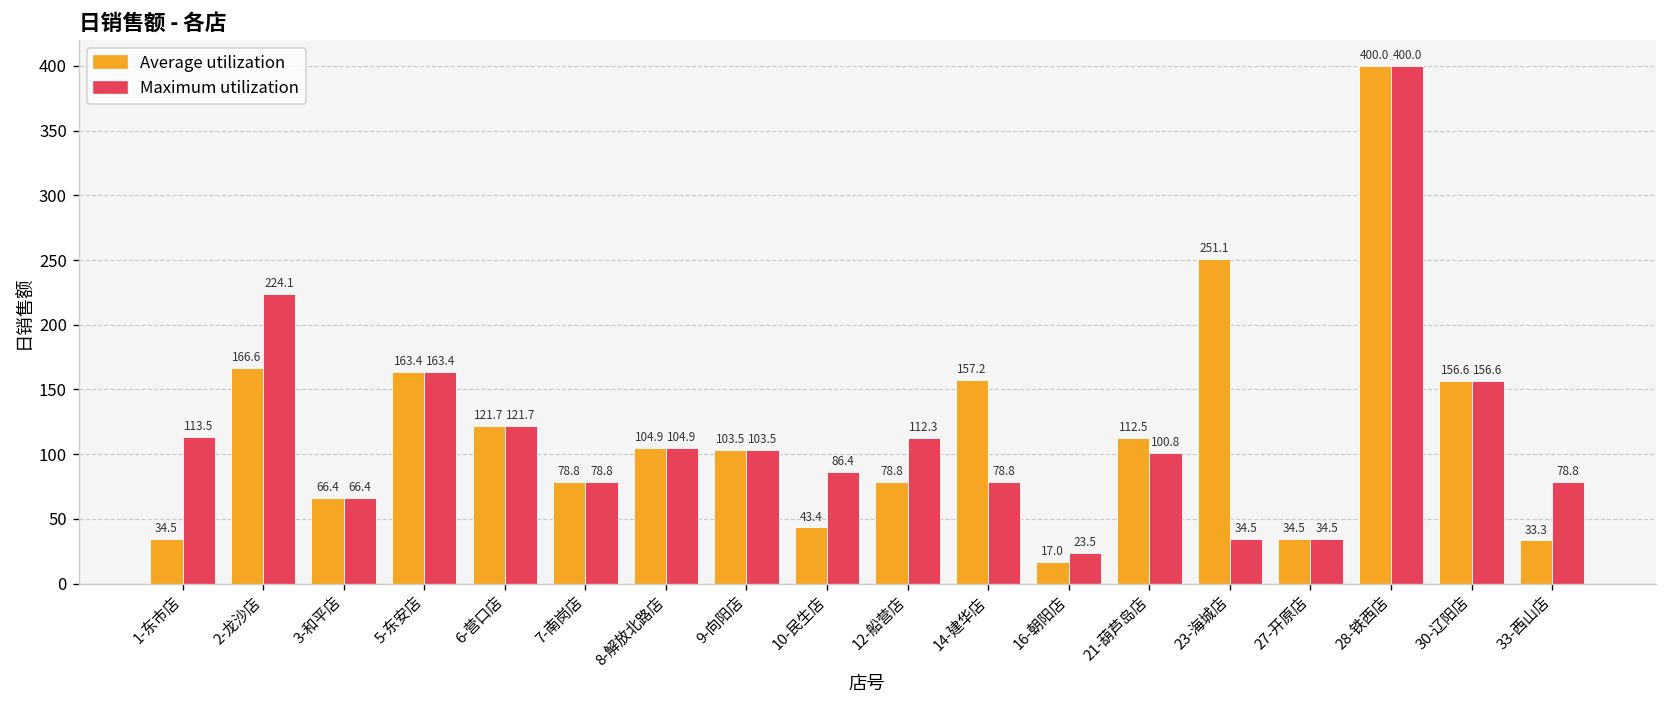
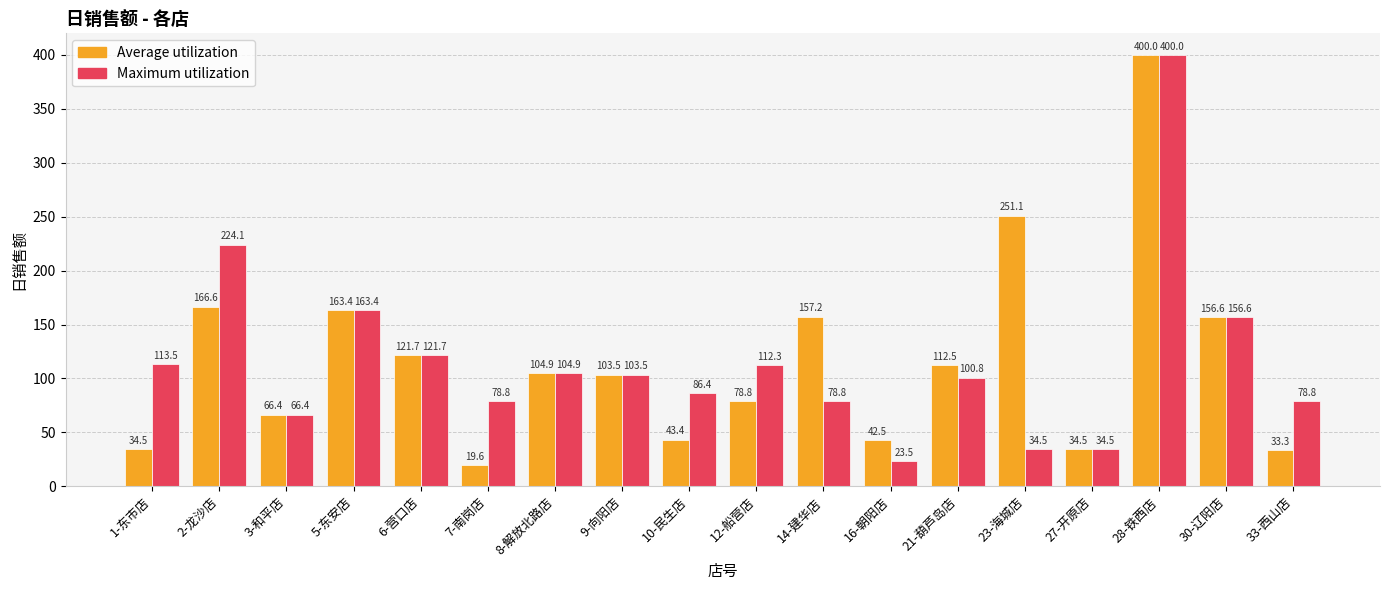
Average utilization, 7-南岗店: 78.8 -> 19.6
Average utilization, 16-朝阳店: 17.0 -> 42.5
